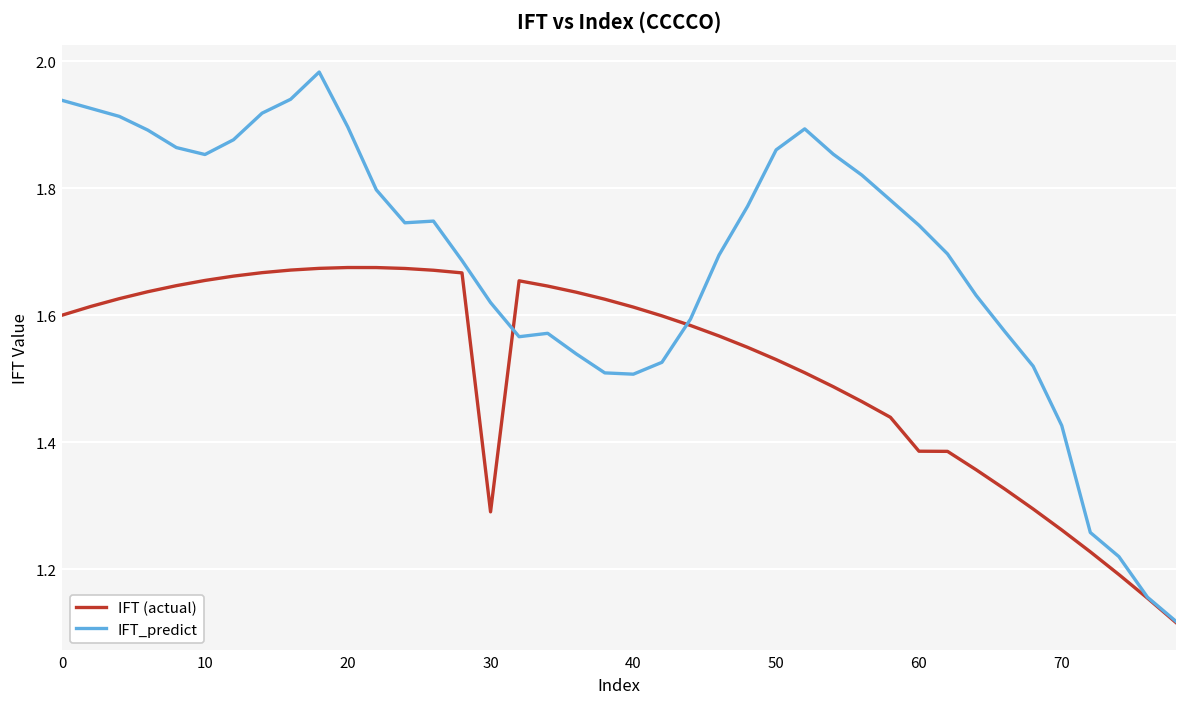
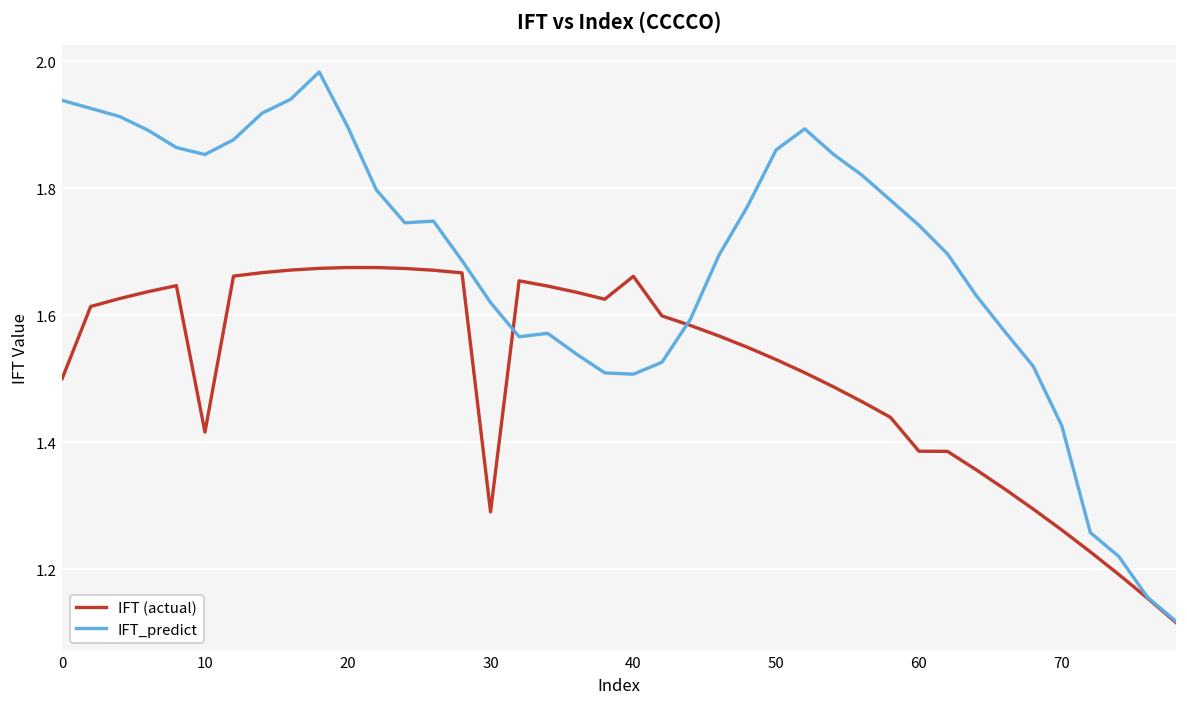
IFT (actual), 0: 1.6 -> 1.5
IFT (actual), 10: 1.65 -> 1.42
IFT (actual), 40: 1.61 -> 1.66
